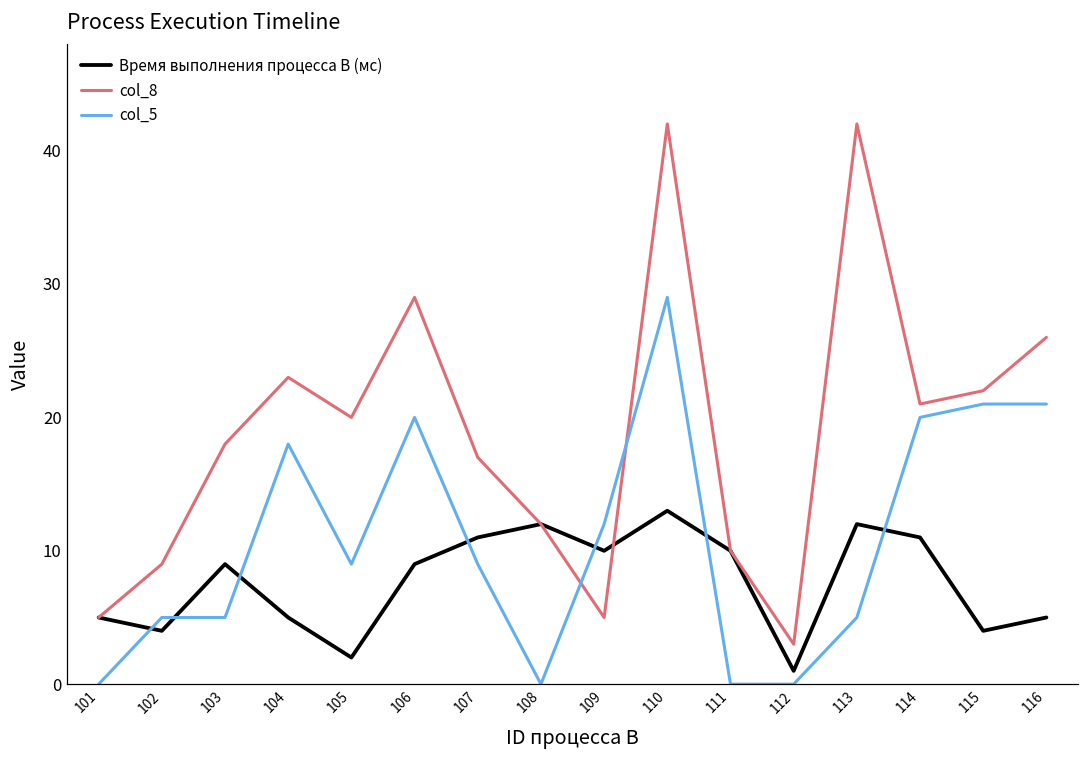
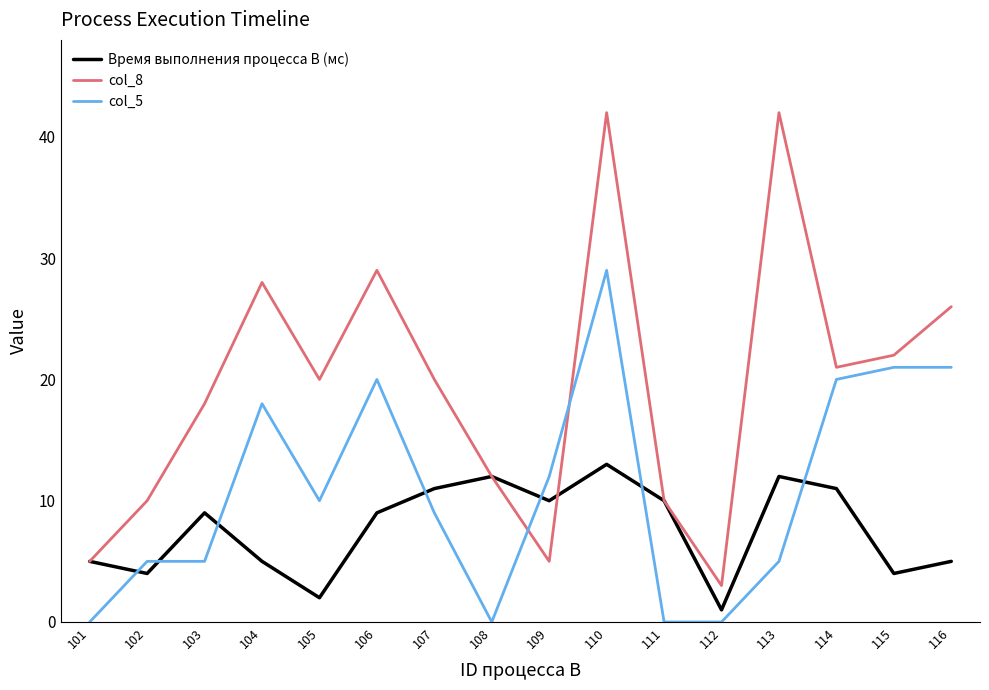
col_8, 102: 9 -> 10
col_8, 104: 23 -> 28
col_5, 105: 9 -> 10
col_8, 107: 17 -> 20
